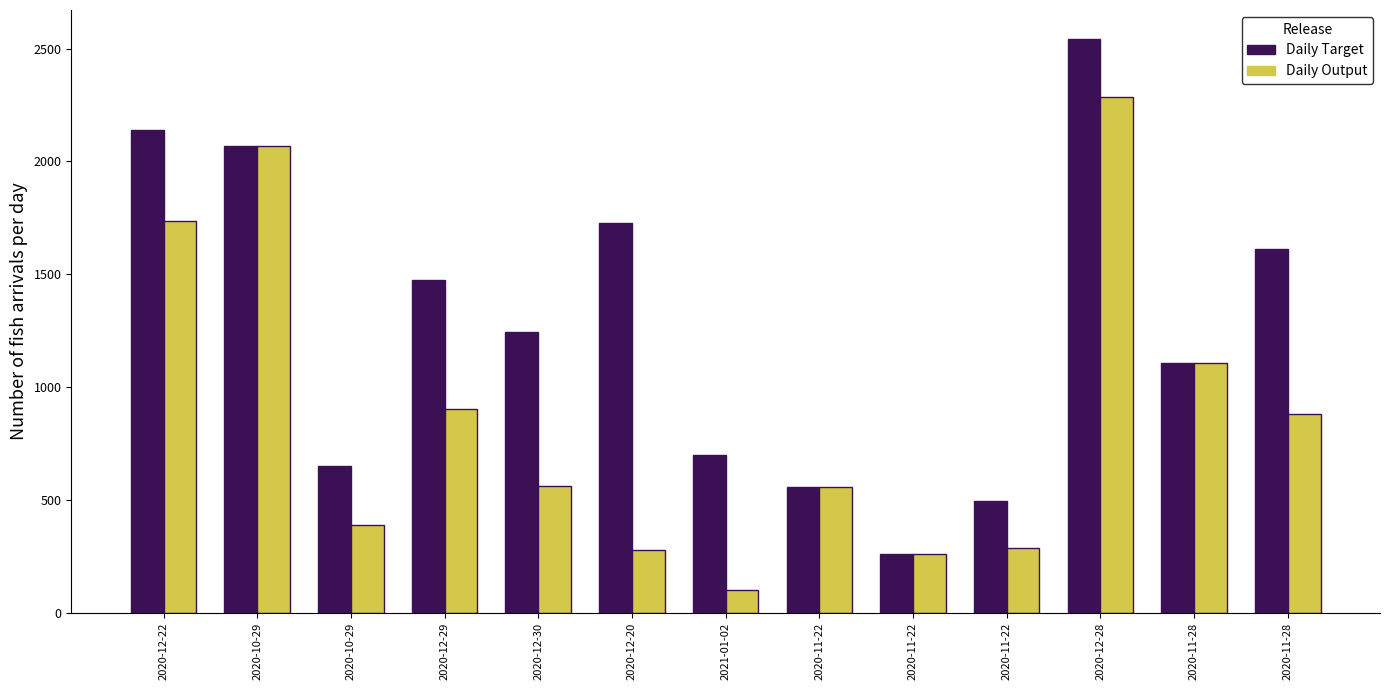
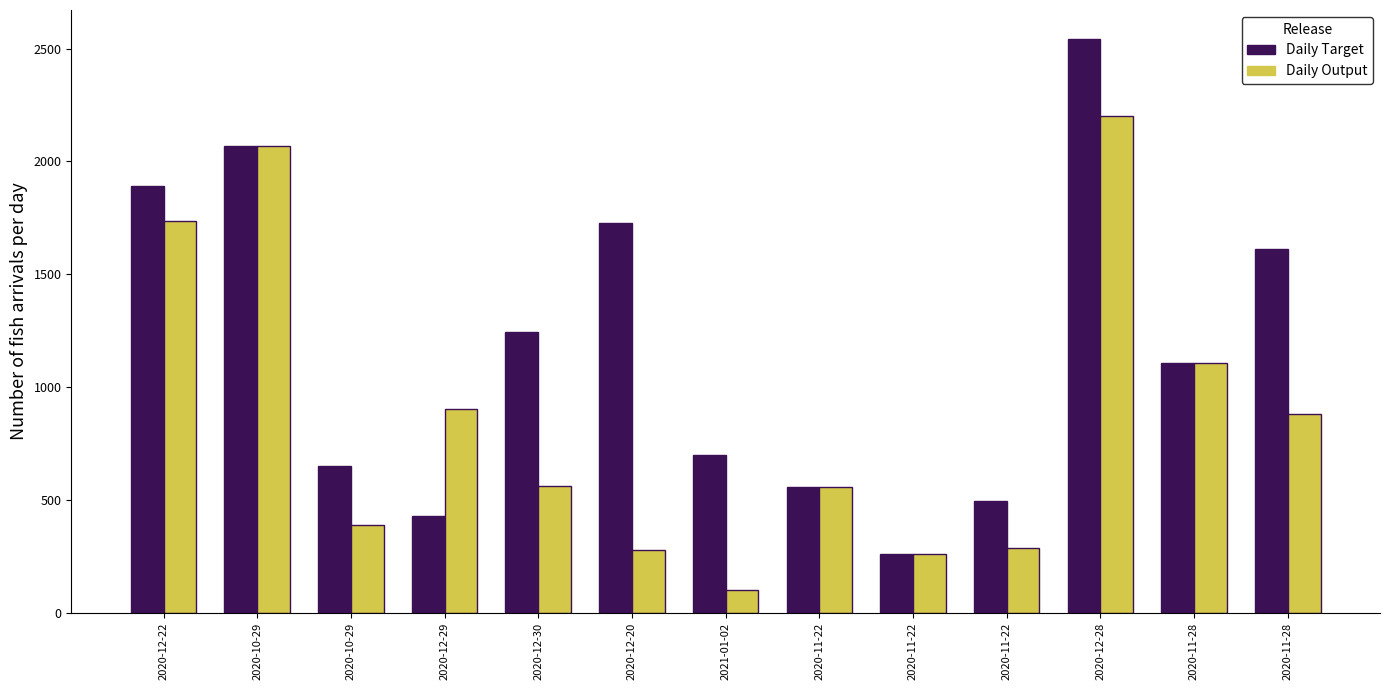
Daily Target, 2020-12-22: 2140 -> 1890
Daily Target, 2020-12-29: 1470 -> 430
Daily Output, 2020-12-28: 2290 -> 2200
